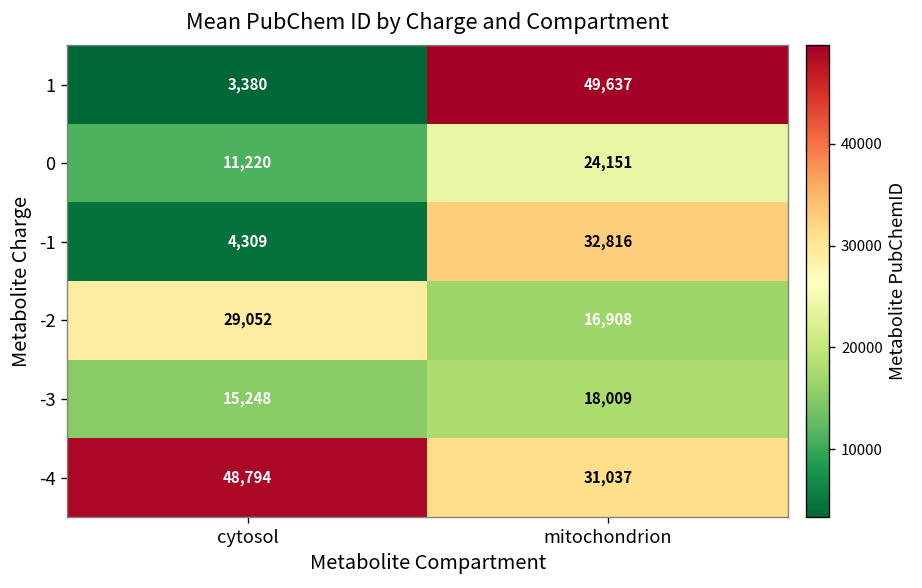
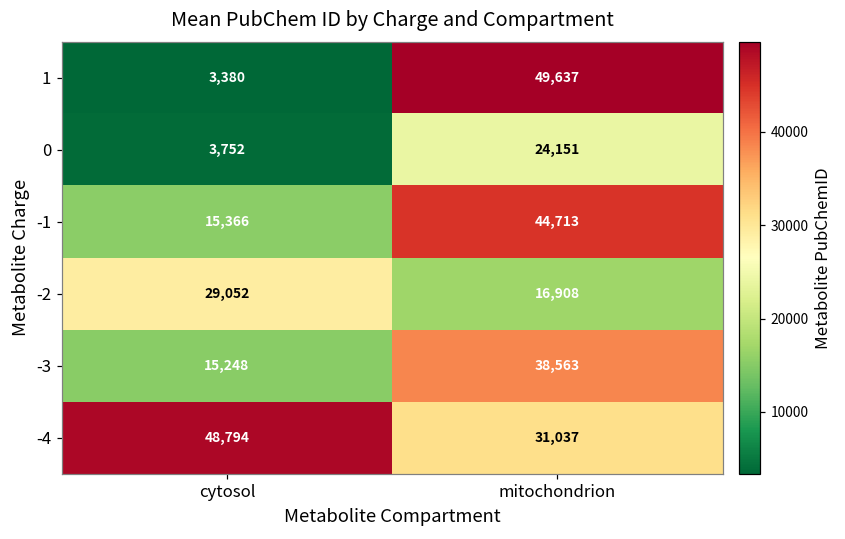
0, cytosol: 11,220 -> 3,752
-1, cytosol: 4,309 -> 15,366
-1, mitochondrion: 32,816 -> 44,713
-3, mitochondrion: 18,009 -> 38,563
